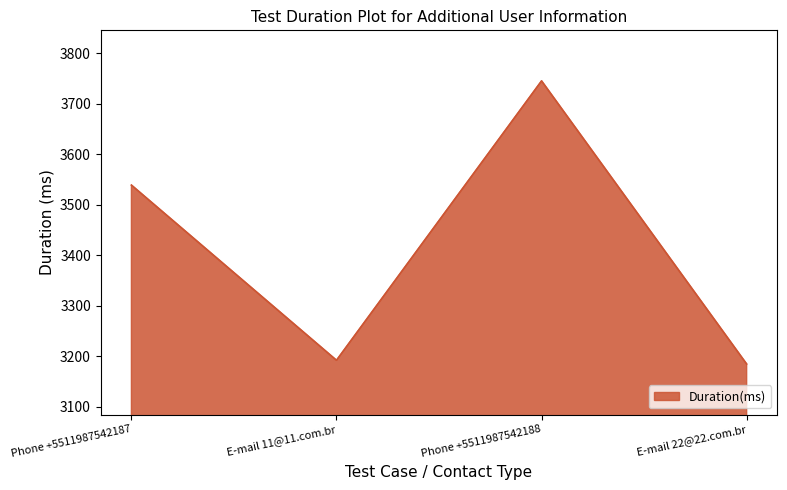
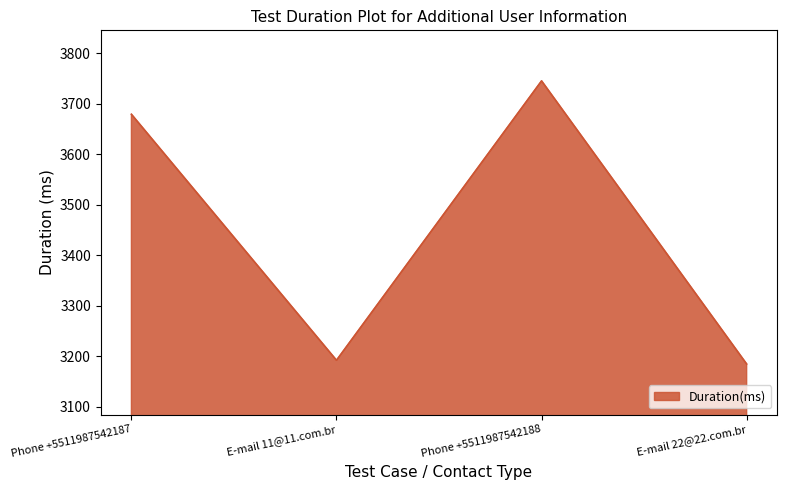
Phone +5511987542187: 3540 -> 3680
